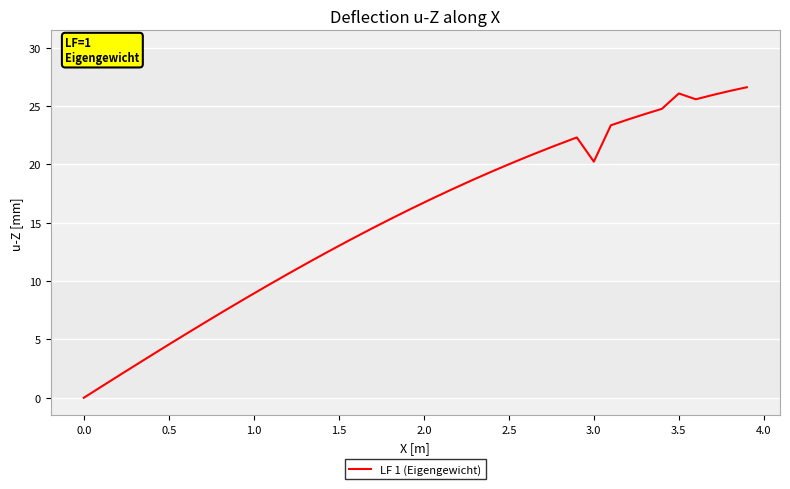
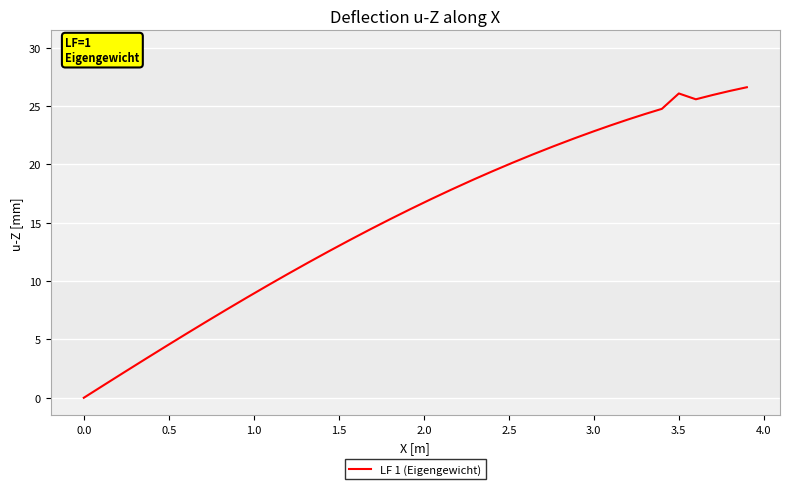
3.0: 20.2 -> 22.8
